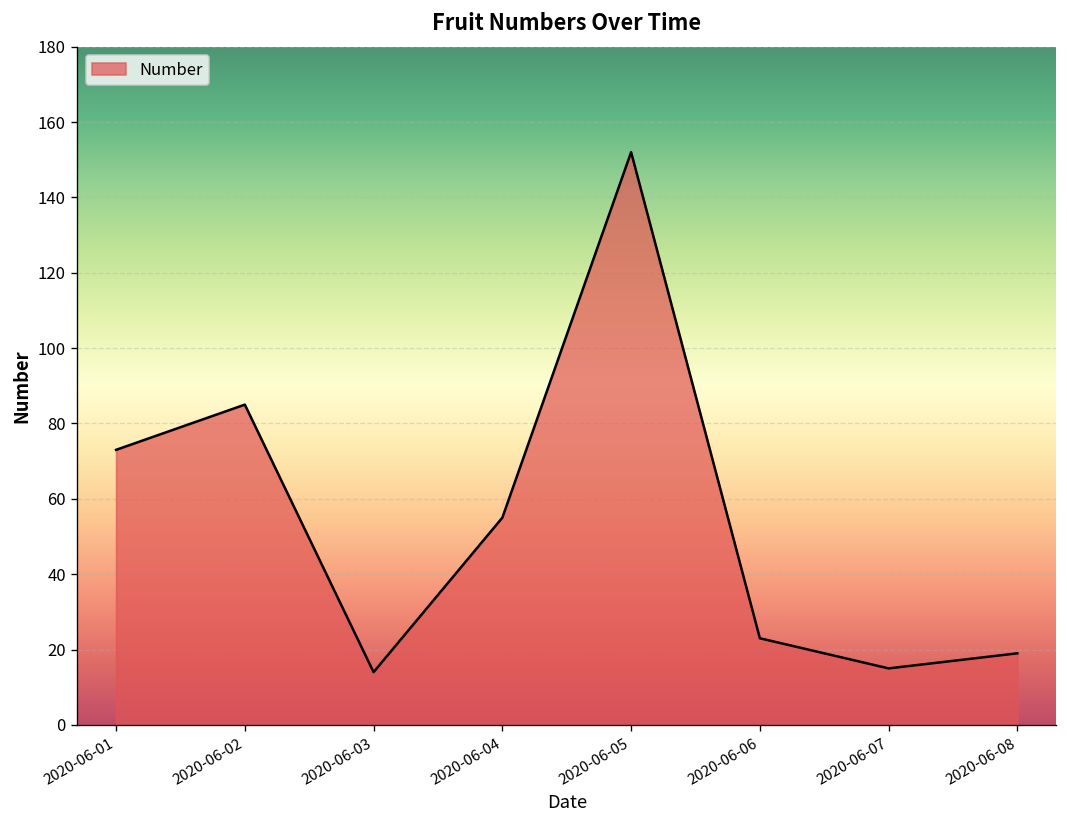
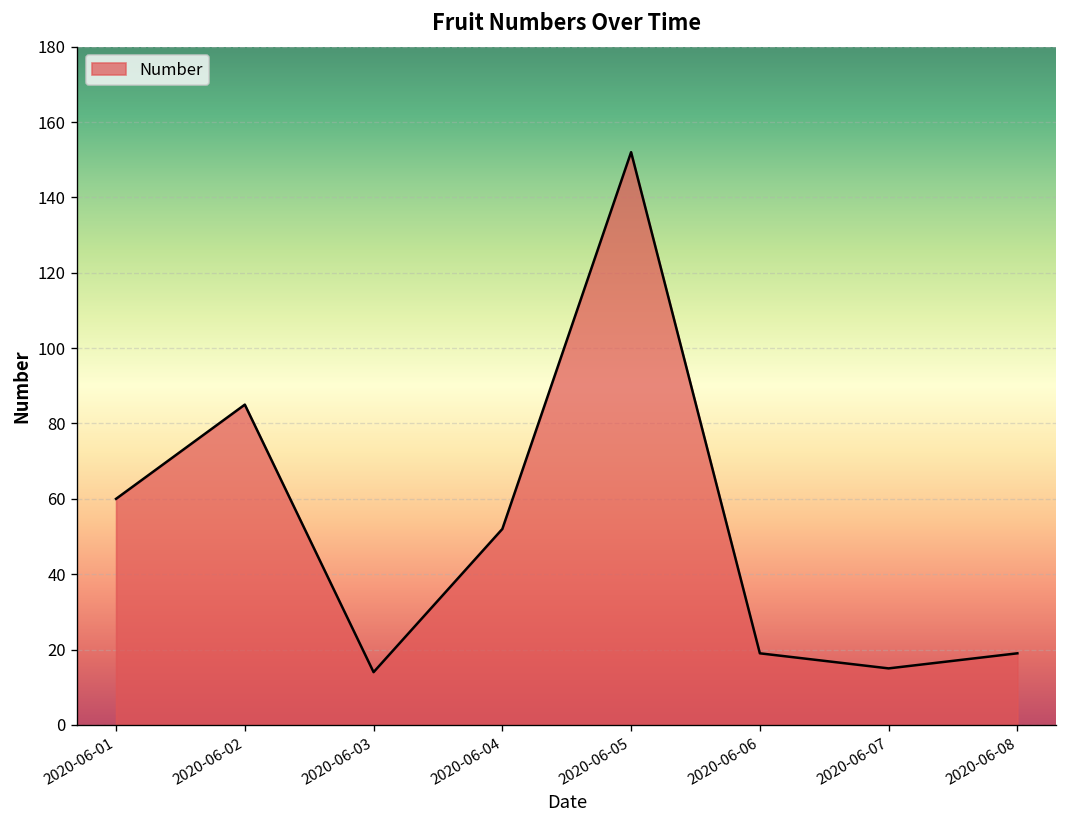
2020-06-01: 73 -> 60
2020-06-04: 55 -> 52
2020-06-06: 23 -> 19
